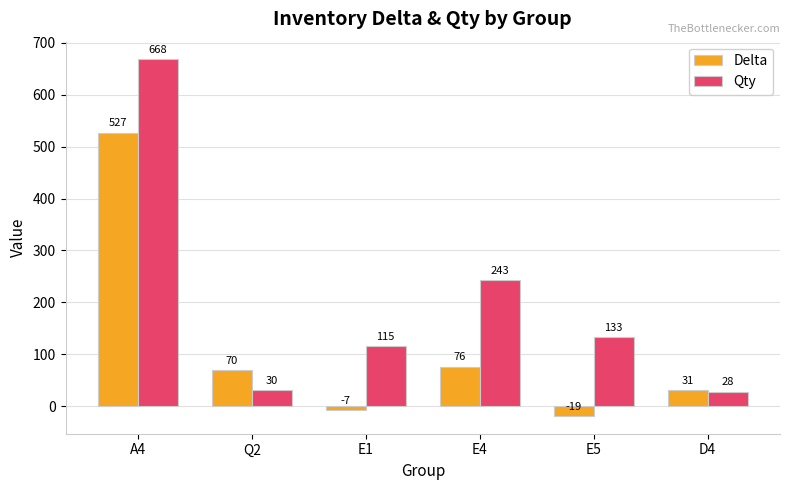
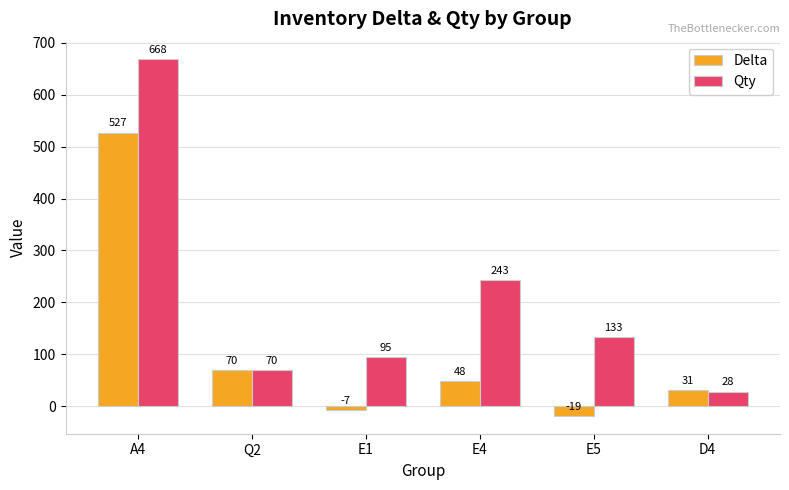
Qty, Q2: 30 -> 70
Qty, E1: 115 -> 95
Delta, E4: 76 -> 48
